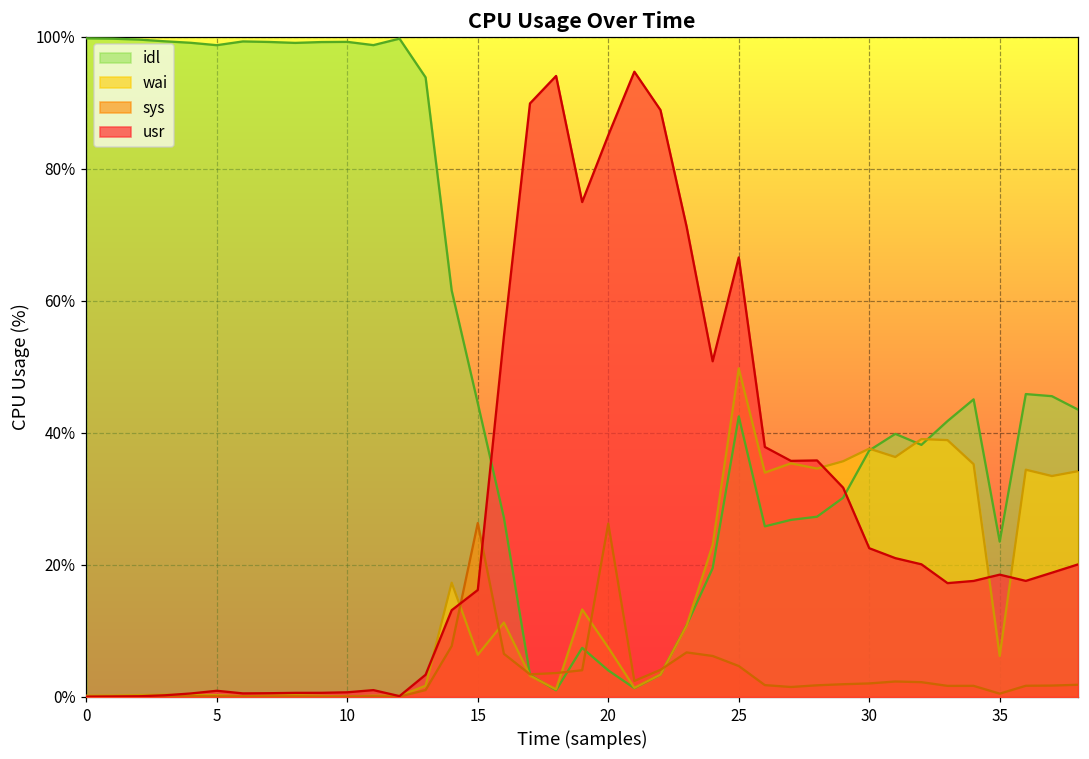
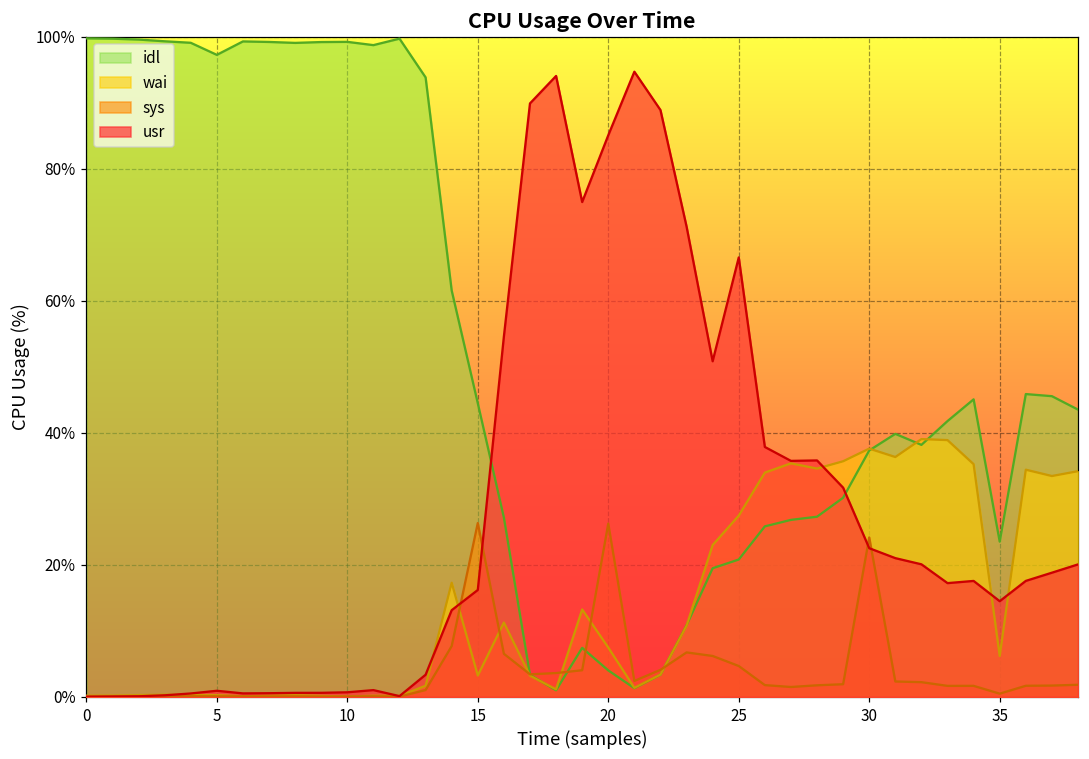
idl, 5: 99% -> 97%
wai, 15: 6% -> 3%
idl, 25: 42% -> 21%
wai, 25: 50% -> 27%
sys, 30: 2% -> 24%
usr, 35: 19% -> 14%
